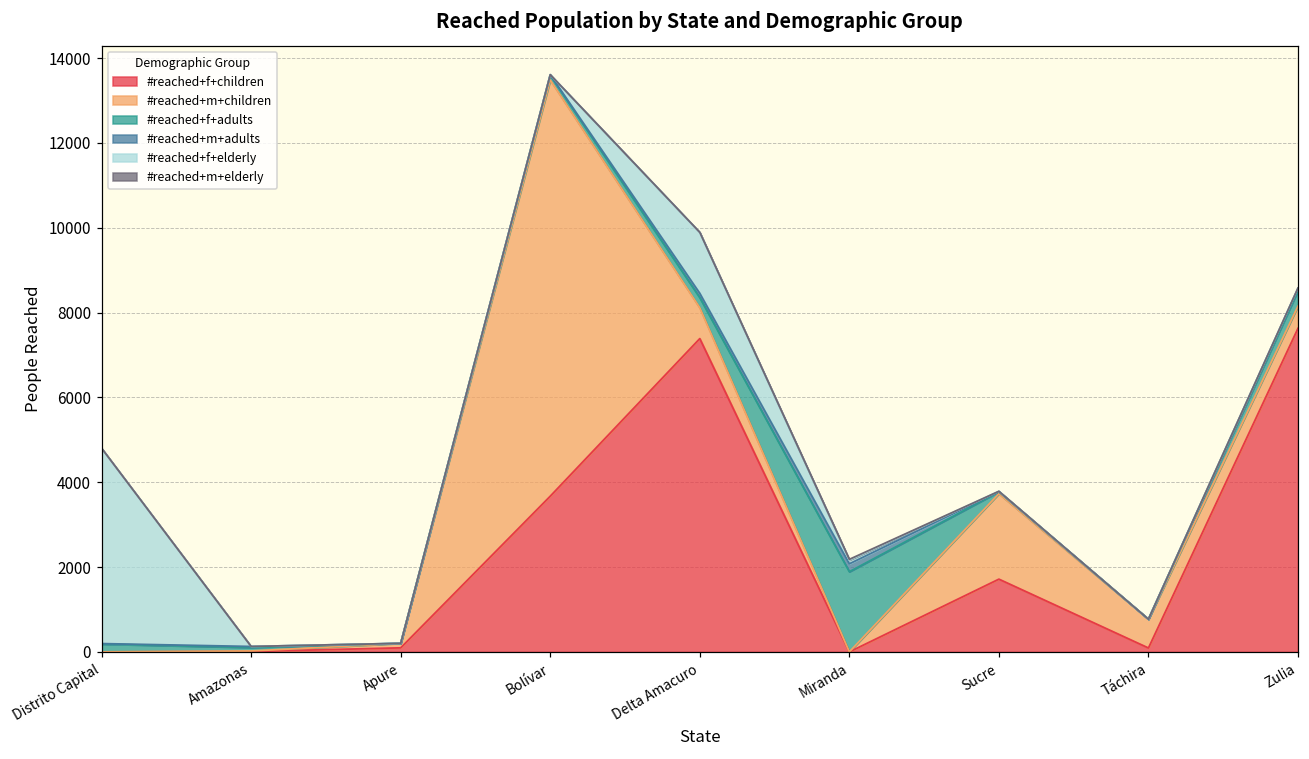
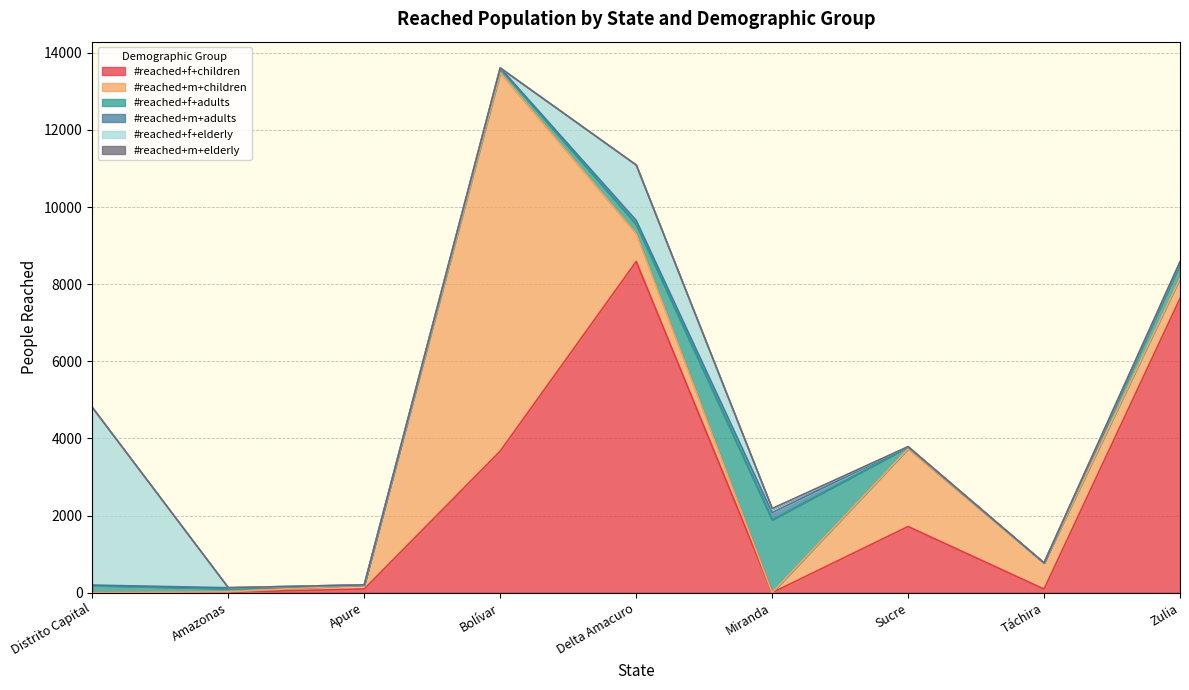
#reached+f+children, Delta Amacuro: 7400 -> 8600
